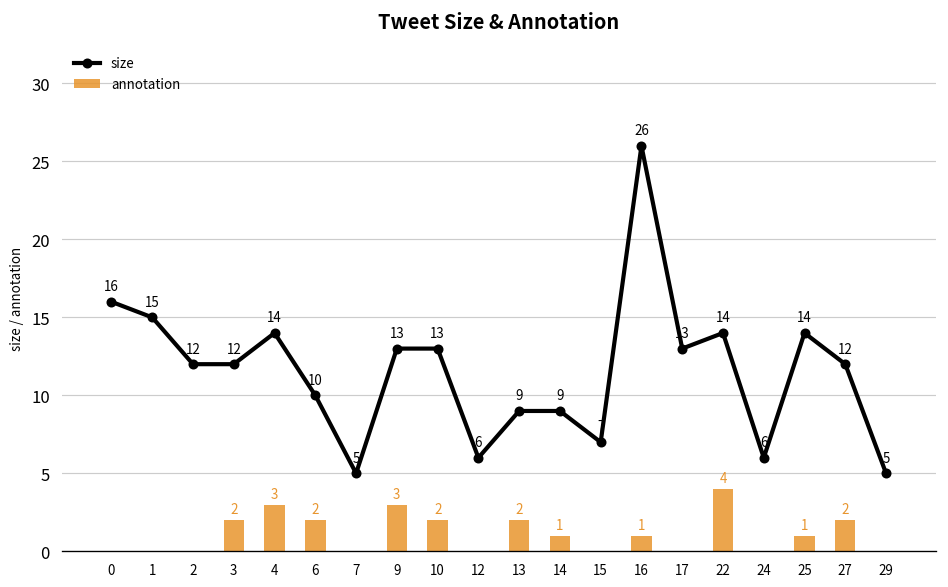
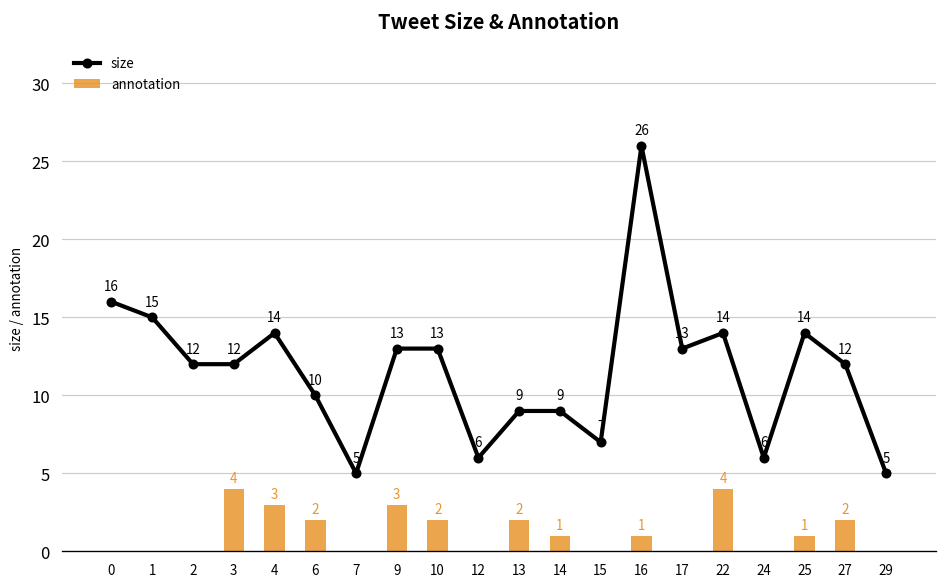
annotation, 3: 2 -> 4
